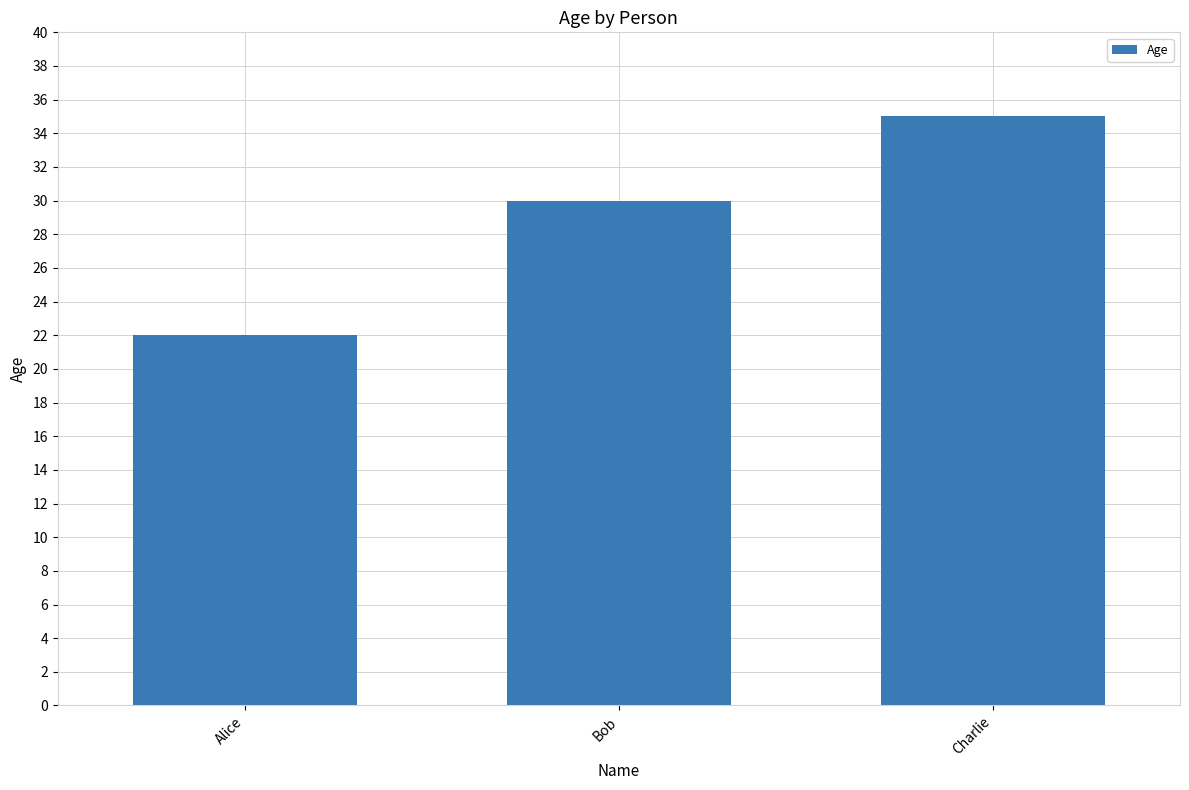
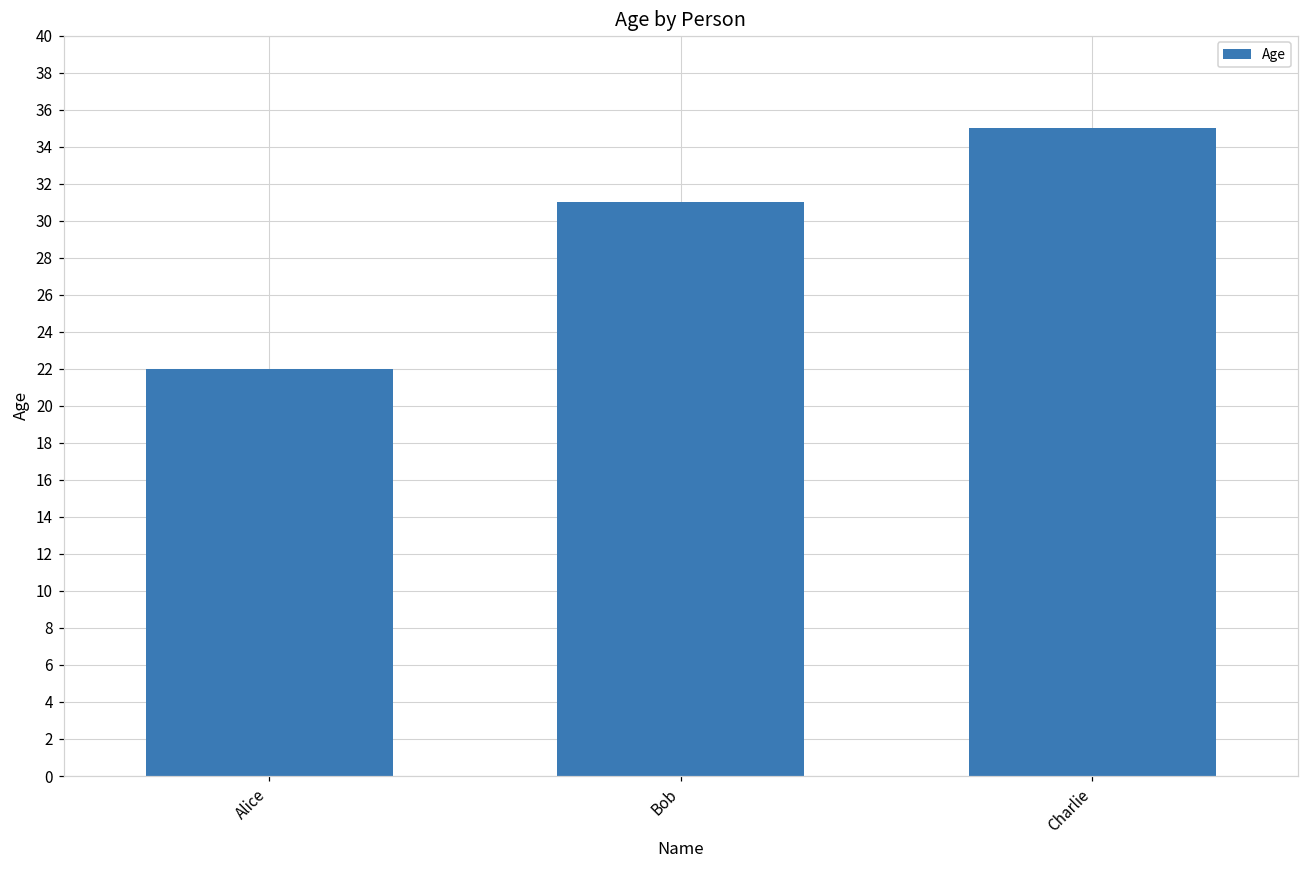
Bob: 30 -> 31
